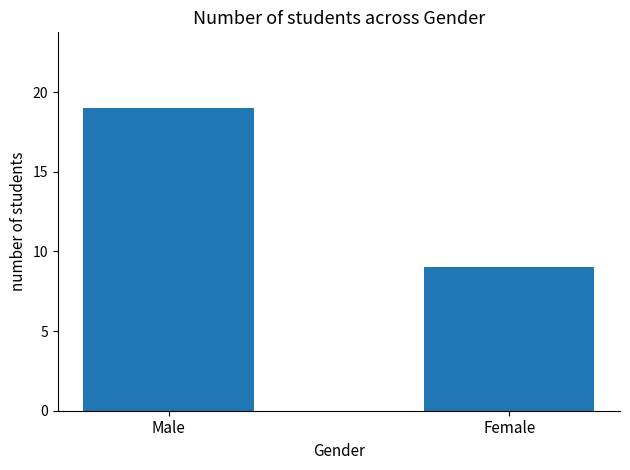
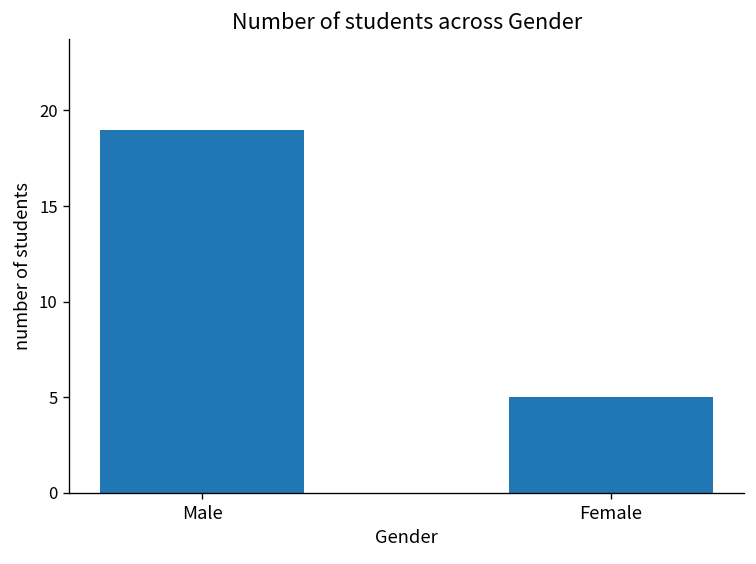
Female: 9 -> 5
